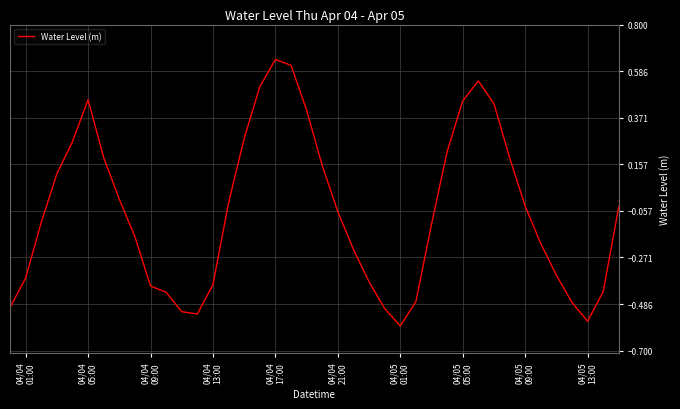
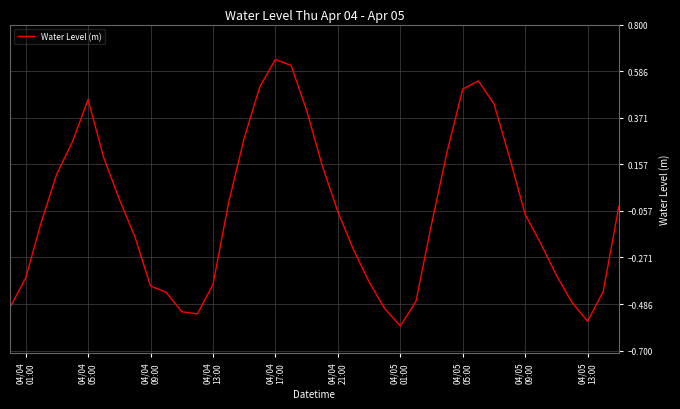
04/05 05:00: 0.45 -> 0.50
04/05 09:00: -0.04 -> -0.07
